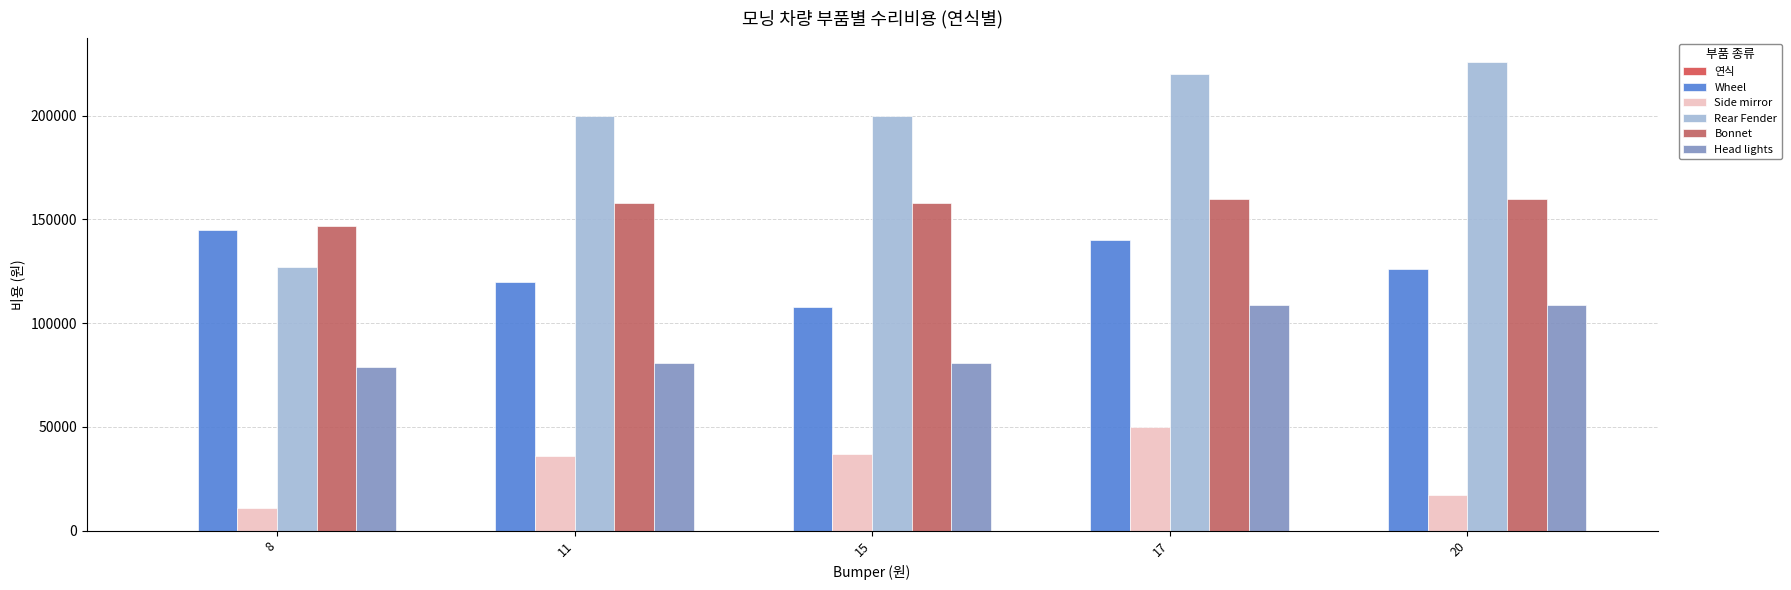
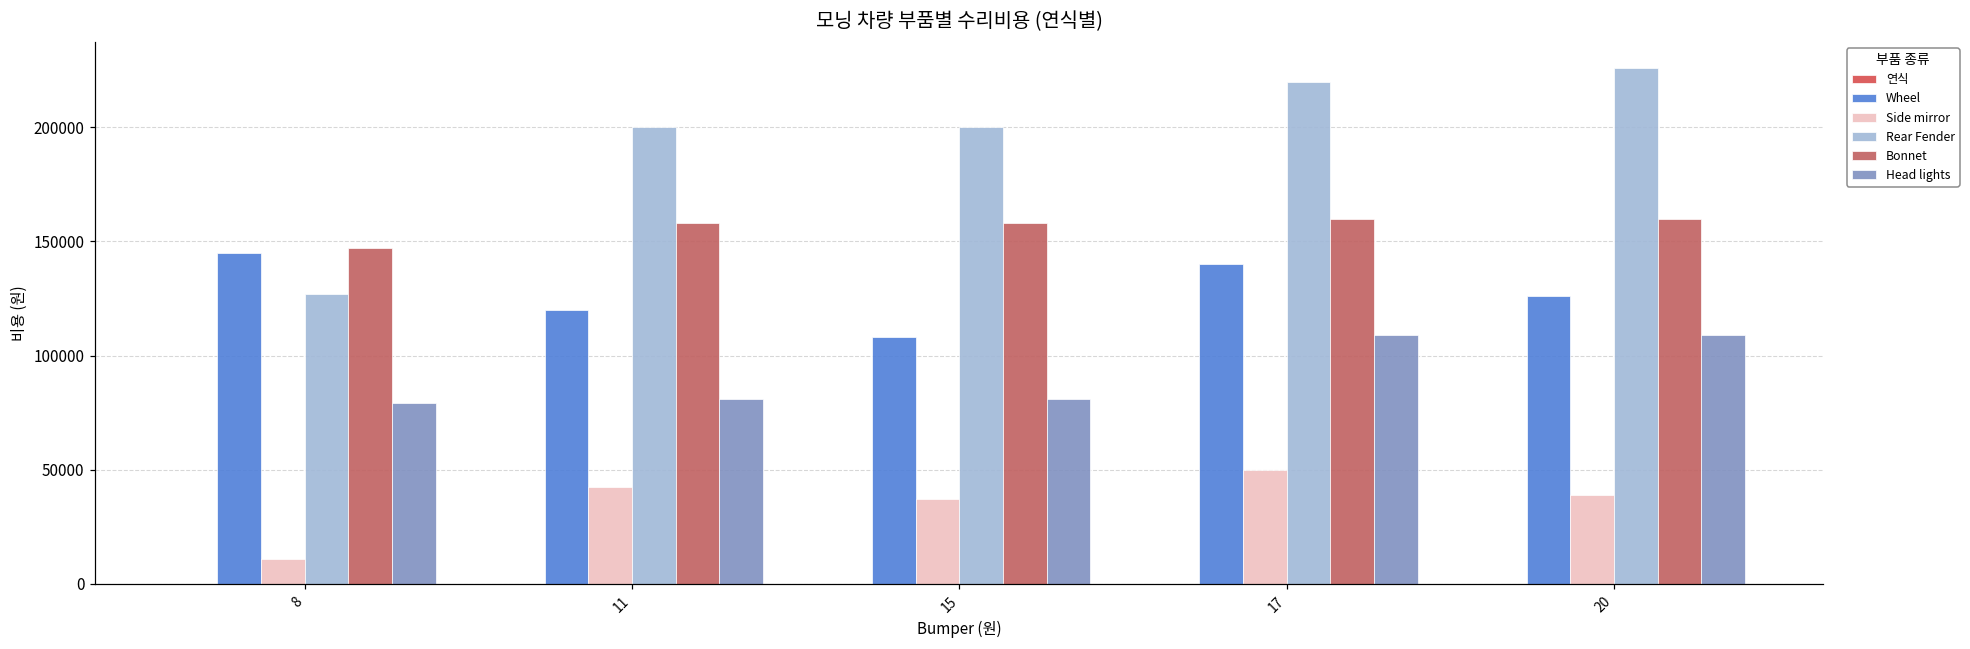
Side mirror, 11: 36000 -> 42000
Side mirror, 20: 17000 -> 39000
